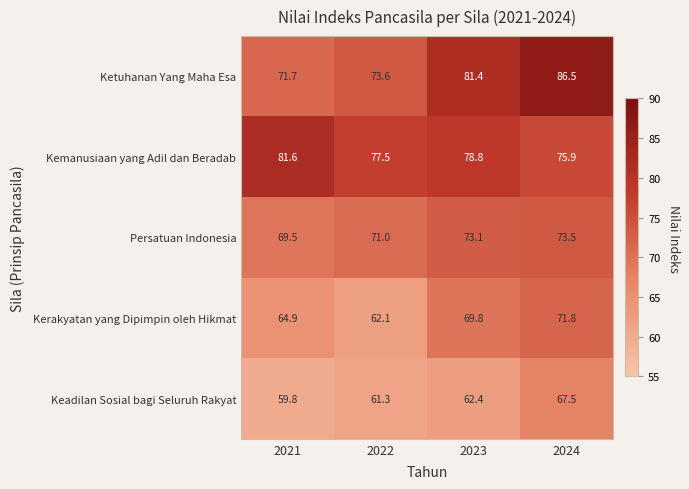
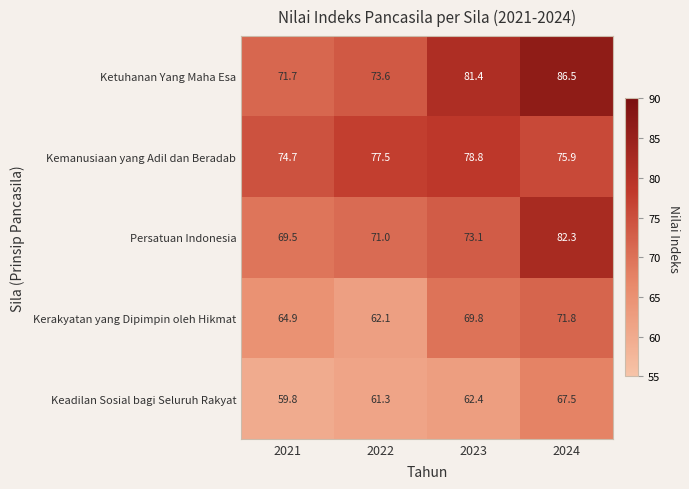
Kemanusiaan yang Adil dan Beradab, 2021: 81.6 -> 74.7
Persatuan Indonesia, 2024: 73.5 -> 82.3
